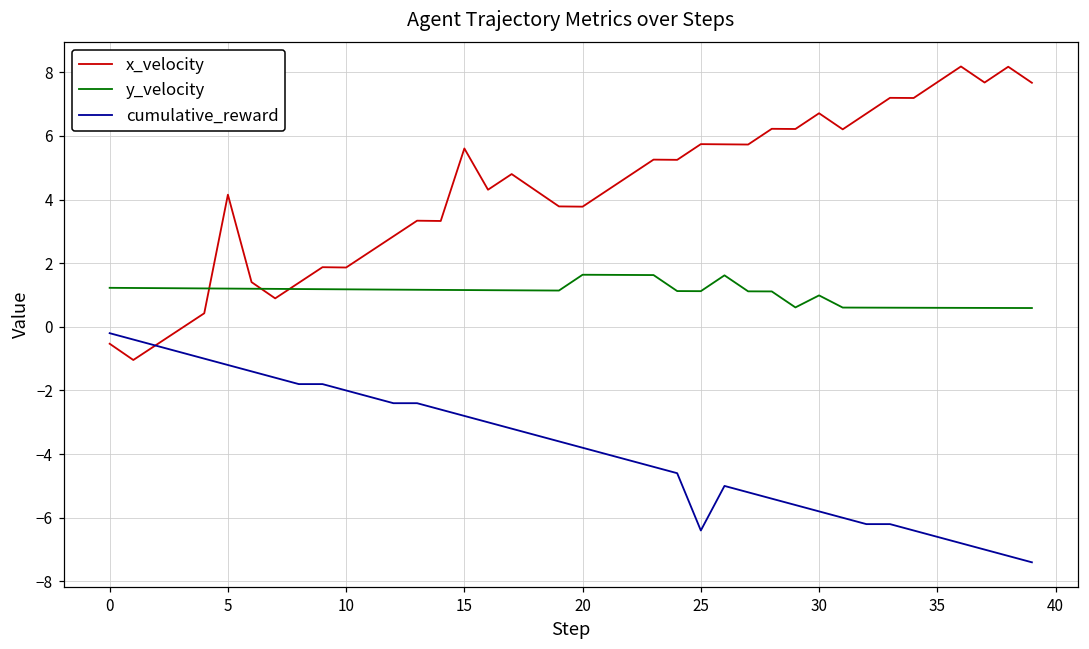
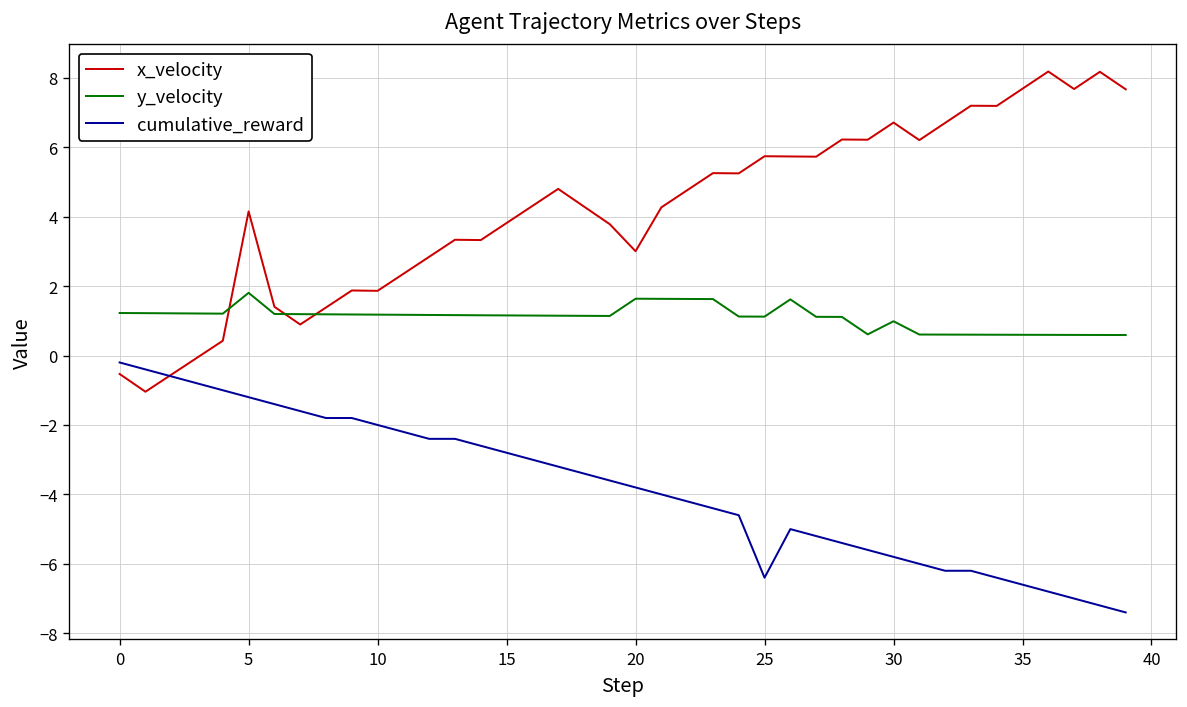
y_velocity, 5: 1.2 -> 1.8
x_velocity, 15: 5.6 -> 3.8
x_velocity, 20: 3.8 -> 3.0
